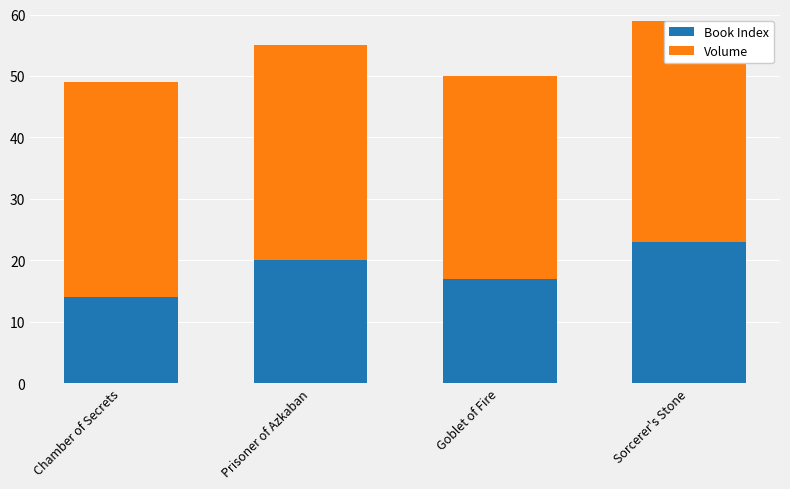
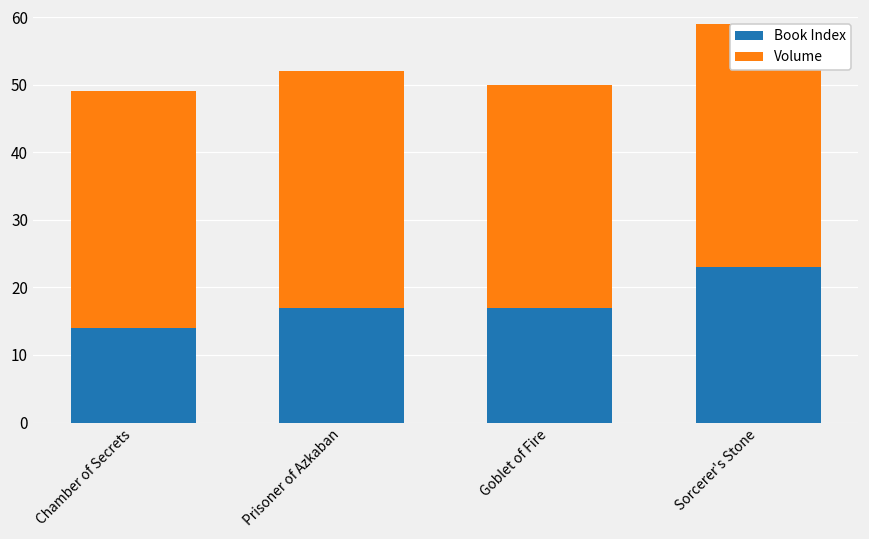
Book Index, Prisoner of Azkaban: 20 -> 17
